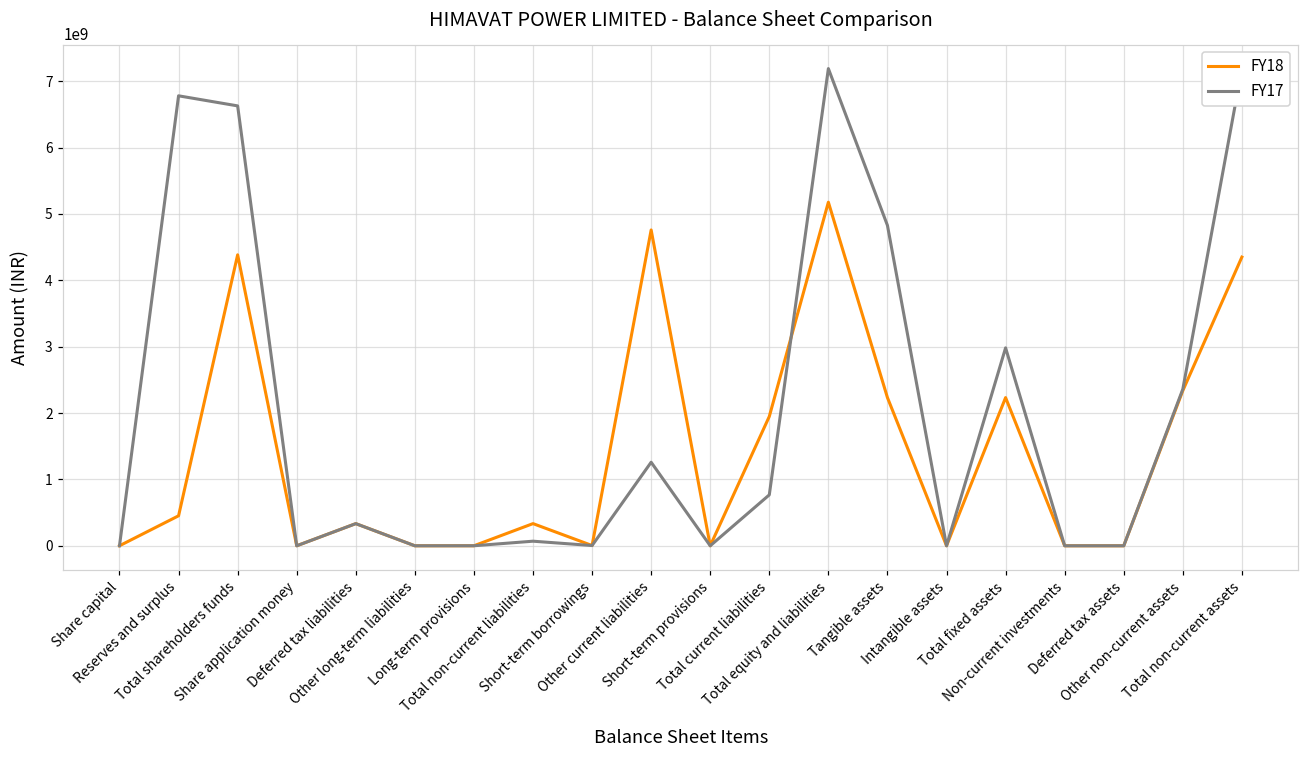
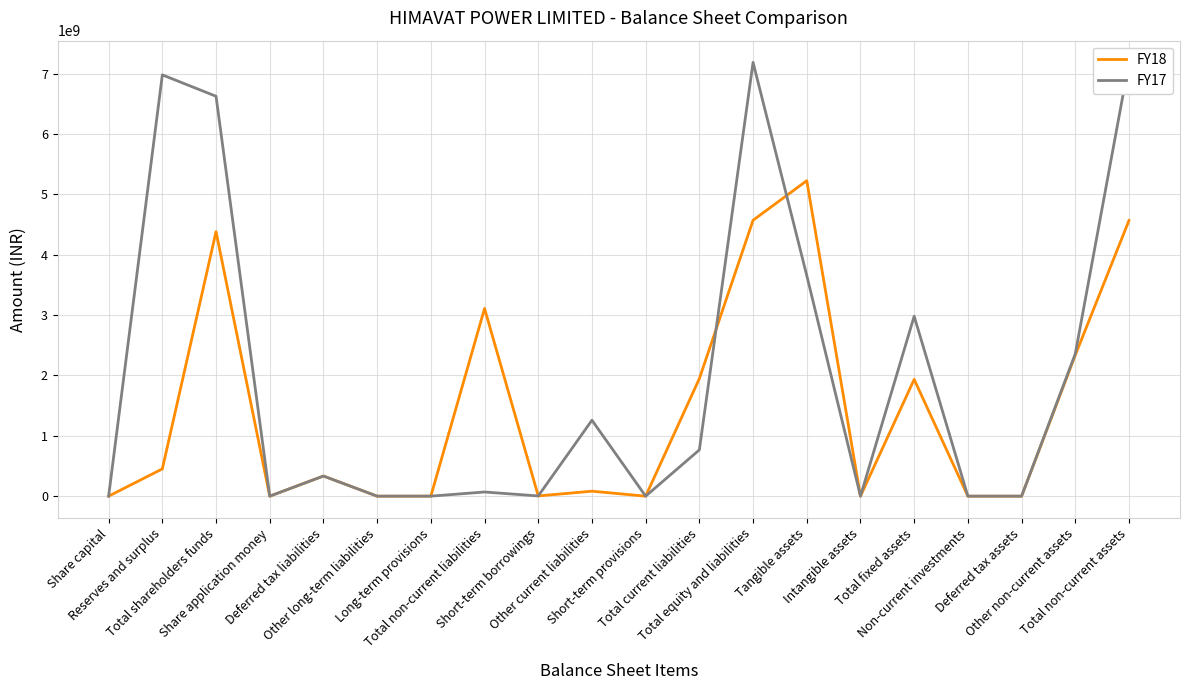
FY17, Reserves and surplus: 6800000000 -> 7000000000
FY18, Total non-current liabilities: 300000000 -> 3100000000
FY18, Other current liabilities: 4800000000 -> 100000000
FY18, Total equity and liabilities: 5200000000 -> 4600000000
FY18, Tangible assets: 2200000000 -> 5200000000
FY17, Tangible assets: 4800000000 -> 3700000000
FY18, Total fixed assets: 2200000000 -> 1900000000
FY18, Total non-current assets: 4300000000 -> 4600000000
